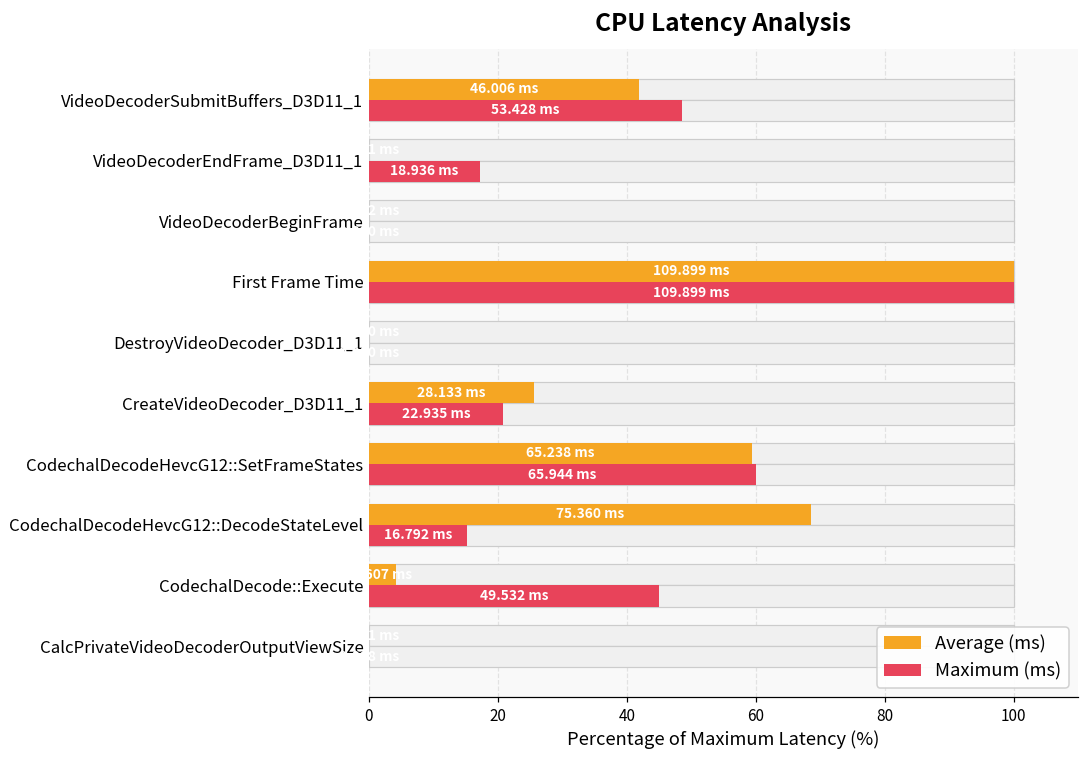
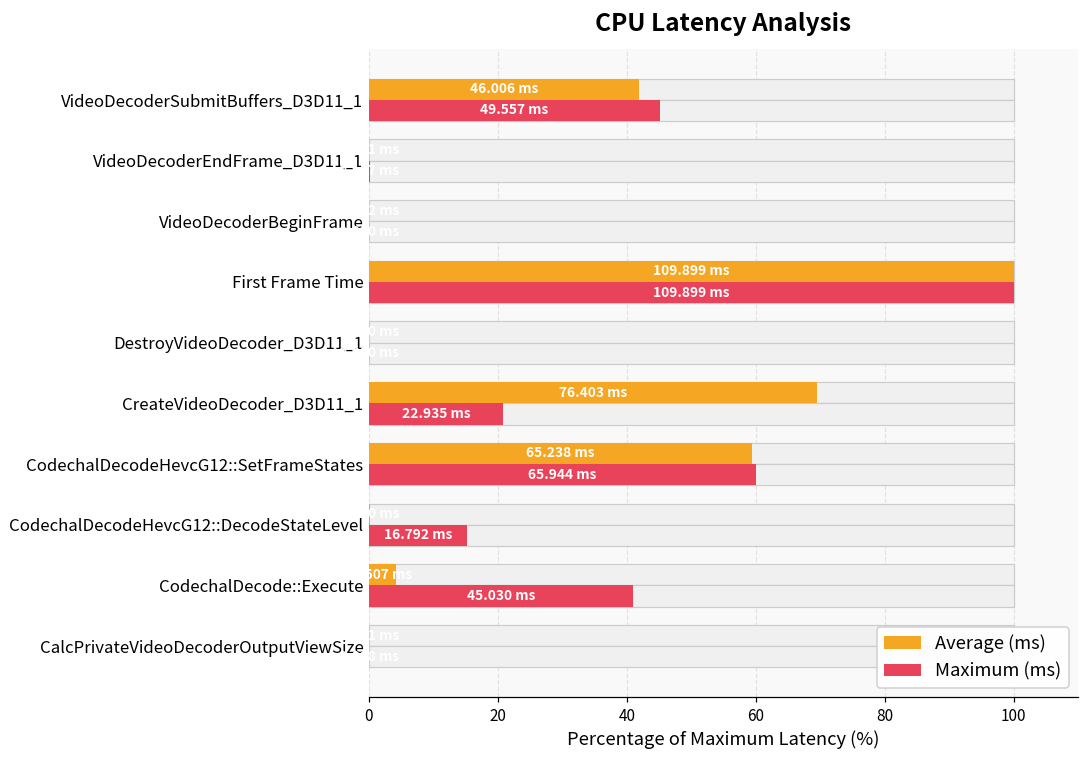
Maximum (ms), VideoDecoderSubmitBuffers_D3D11_1: 53.428 -> 49.557
Maximum (ms), VideoDecoderEndFrame_D3D11_1: 17 -> 0
Average (ms), CreateVideoDecoder_D3D11_1: 28.133 -> 76.403
Average (ms), CodechalDecodeHevcG12::DecodeStateLevel: 69 -> 0
Maximum (ms), CodechalDecode::Execute: 49.532 -> 45.030
